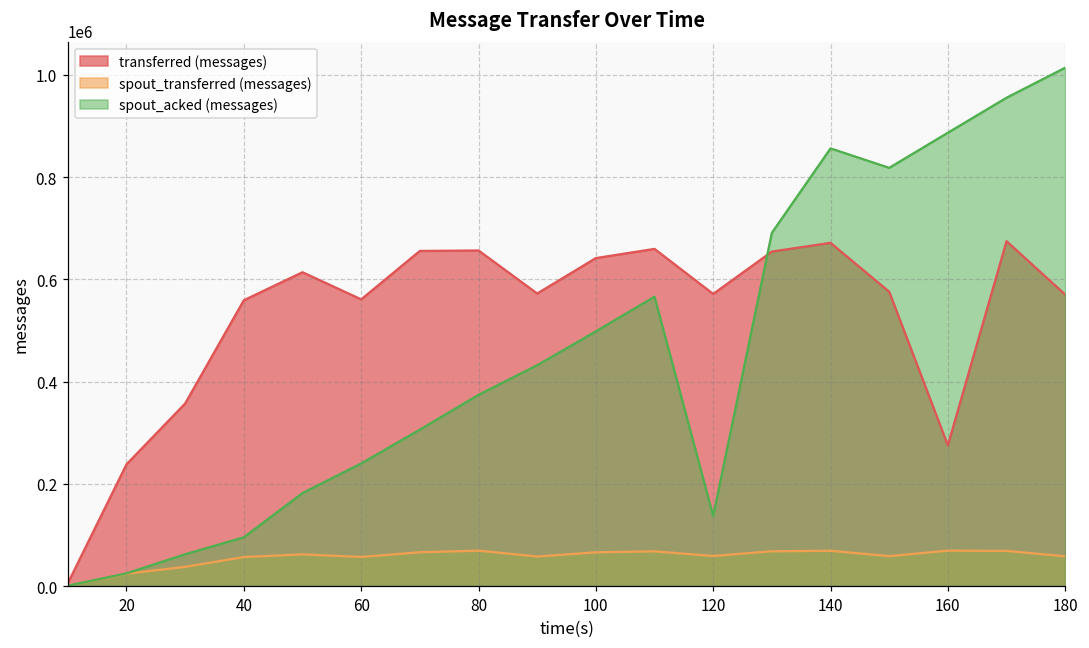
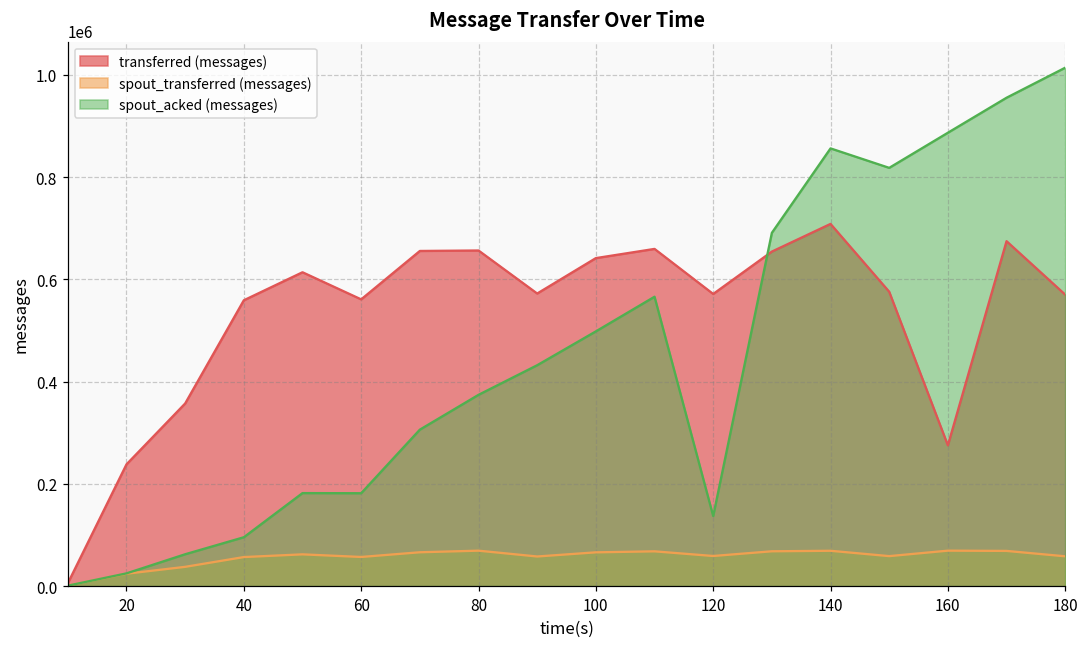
spout_acked (messages), 60: 240000 -> 180000
transferred (messages), 140: 670000 -> 710000
